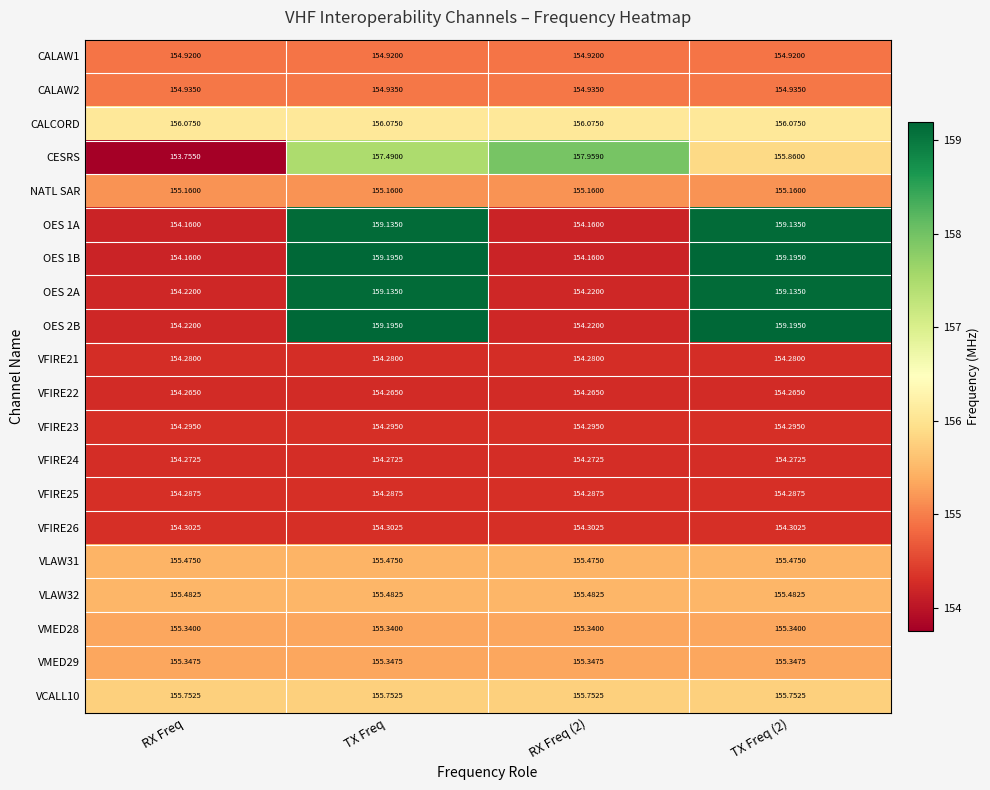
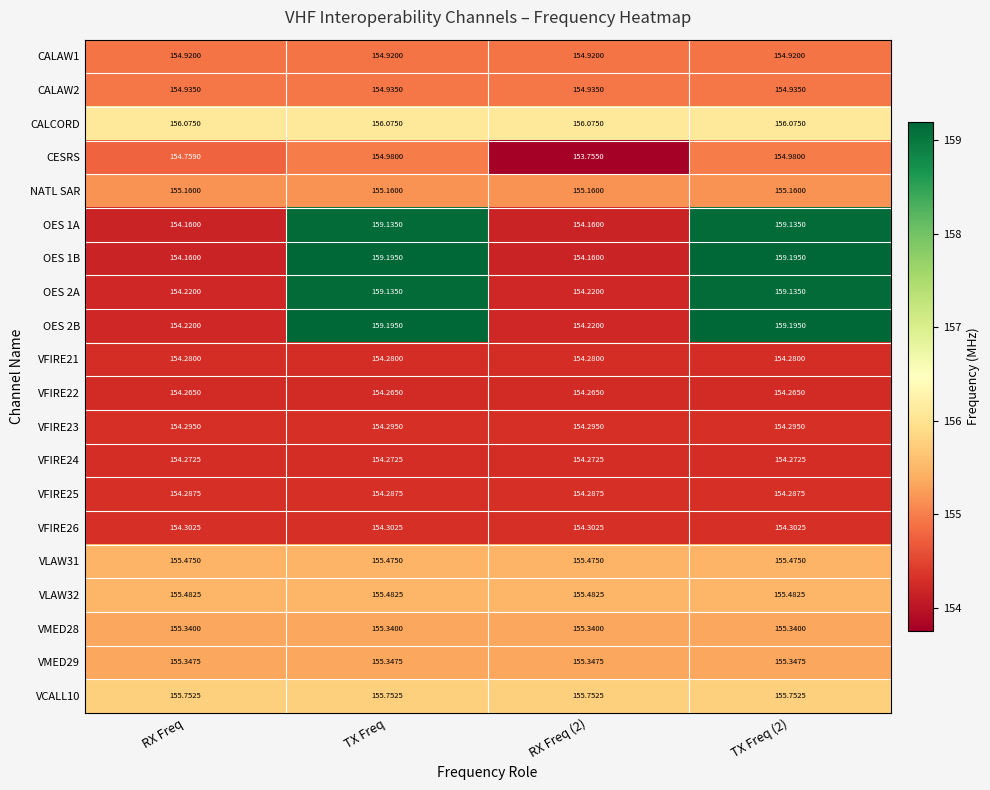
CESRS, RX Freq: 153.7550 -> 154.7590
CESRS, TX Freq: 157.4900 -> 154.9800
CESRS, RX Freq (2): 157.9590 -> 153.7550
CESRS, TX Freq (2): 155.8600 -> 154.9800
